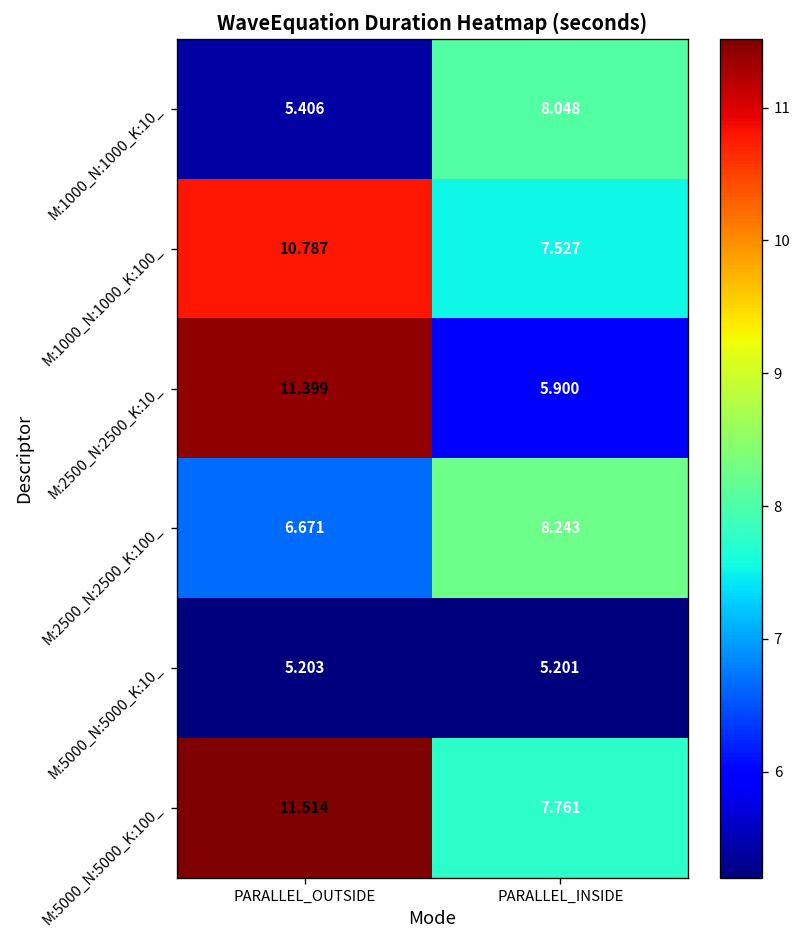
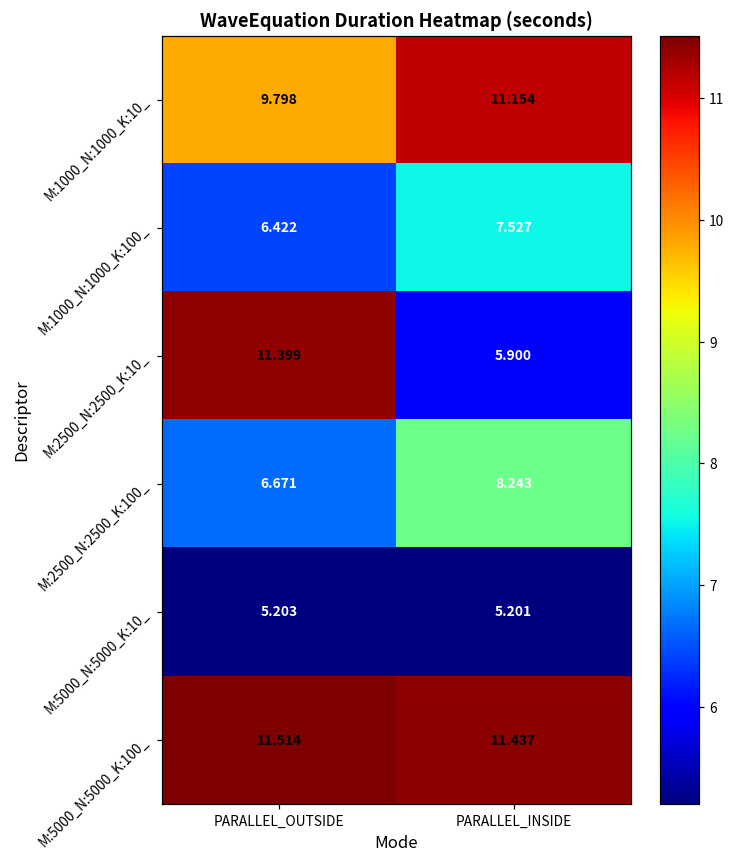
M:1000_N:1000_K:10_, PARALLEL_OUTSIDE: 5.406 -> 9.798
M:1000_N:1000_K:10_, PARALLEL_INSIDE: 8.048 -> 11.154
M:1000_N:1000_K:100_, PARALLEL_OUTSIDE: 10.787 -> 6.422
M:5000_N:5000_K:100_, PARALLEL_INSIDE: 7.761 -> 11.437
